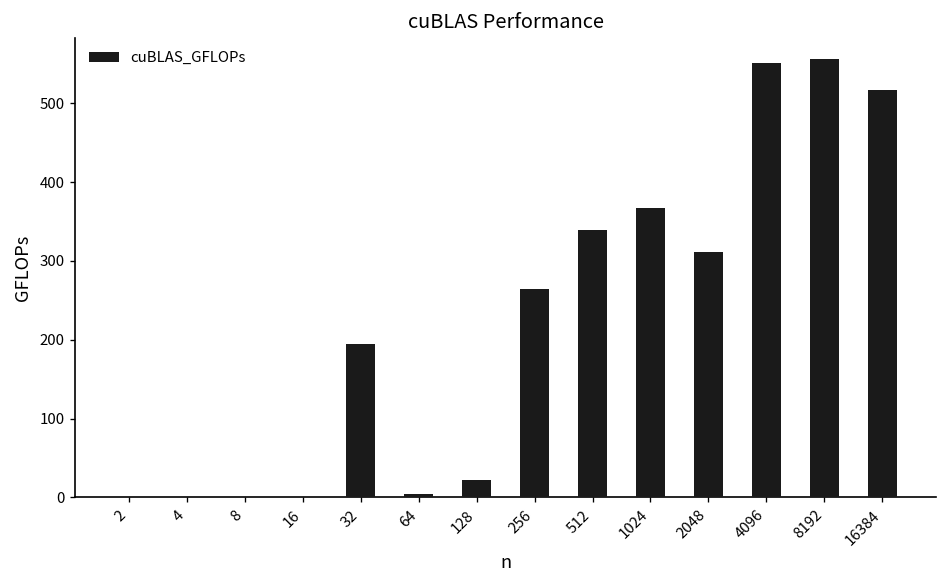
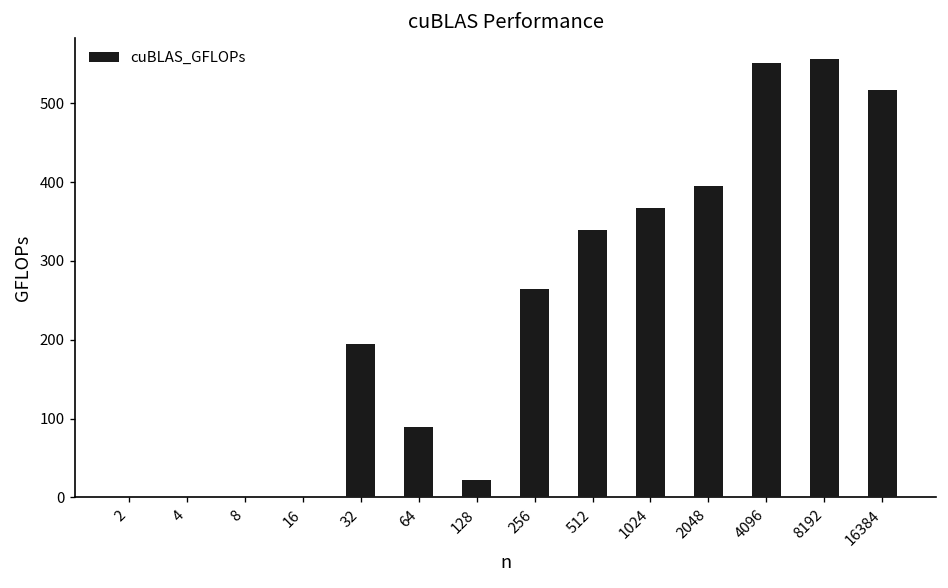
64: 0 -> 90
2048: 310 -> 400
